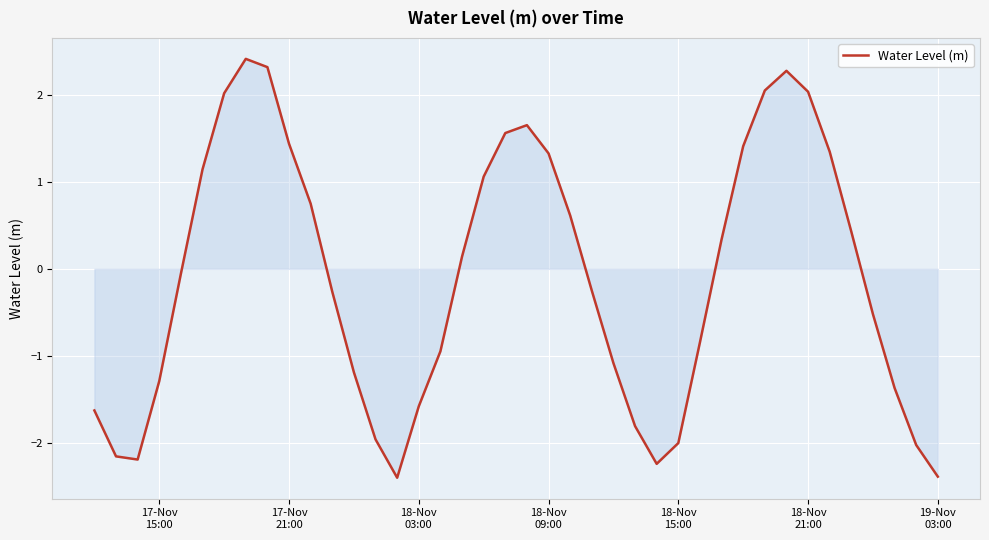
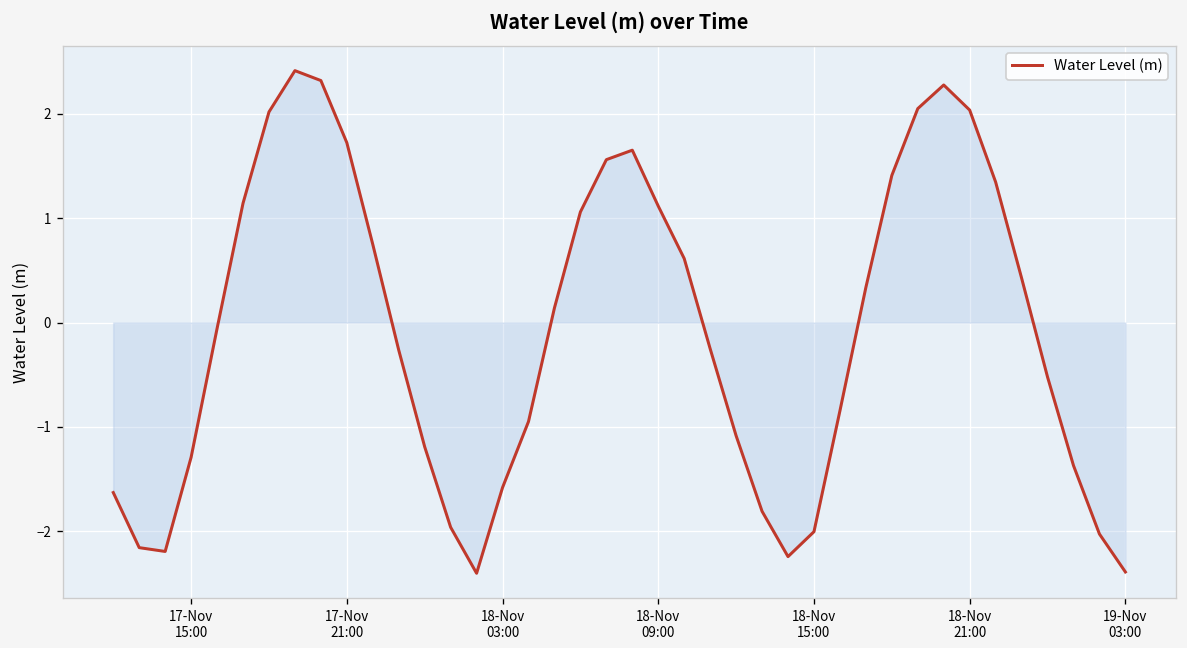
Water Level (m), 17-Nov 21:00: 1.4 -> 1.7
Water Level (m), 18-Nov 09:00: 1.3 -> 1.1
